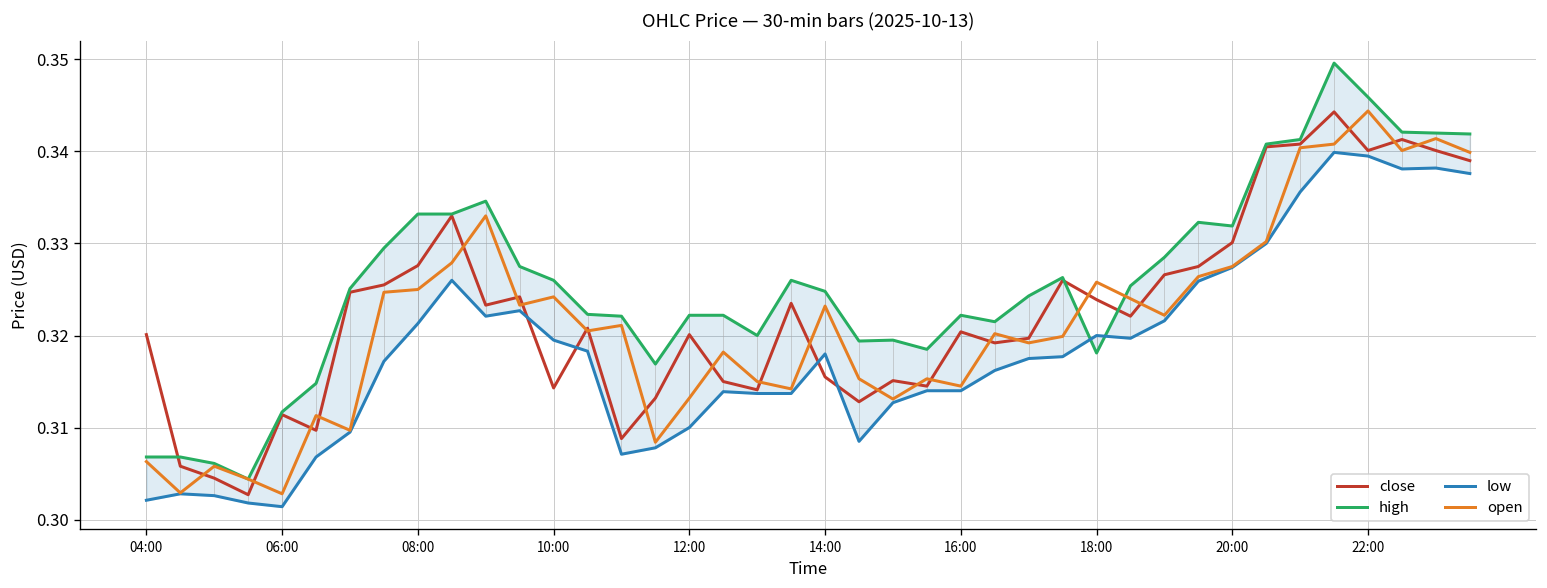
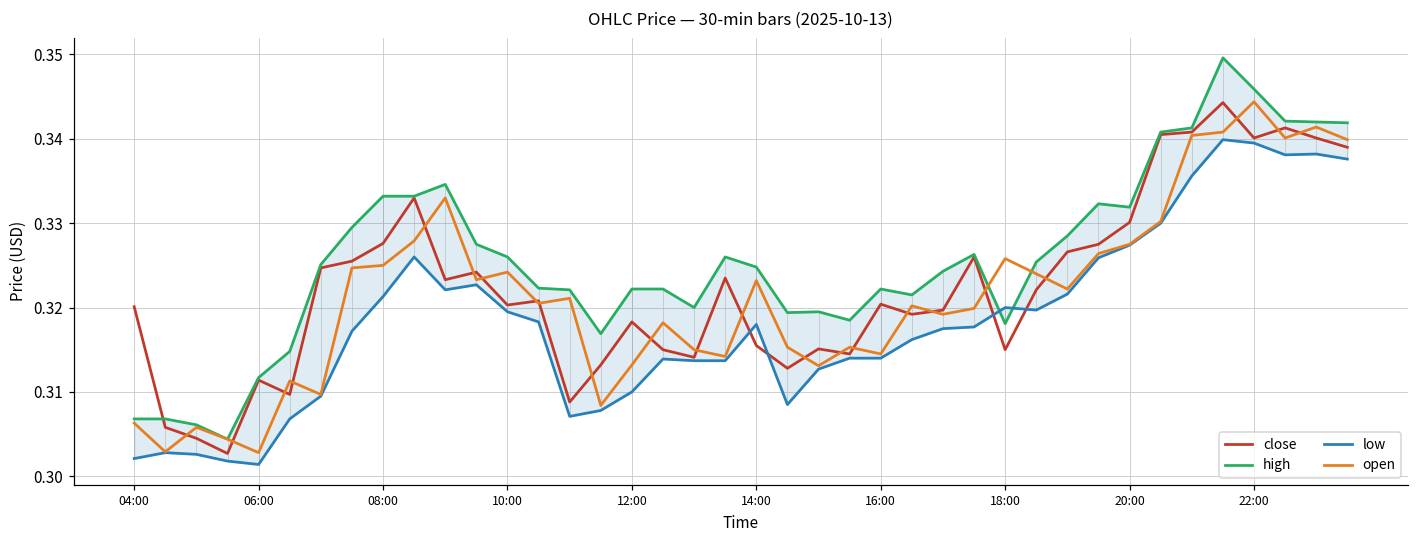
close, 10:00: 0.314 -> 0.320
close, 12:00: 0.320 -> 0.318
close, 18:00: 0.324 -> 0.315
